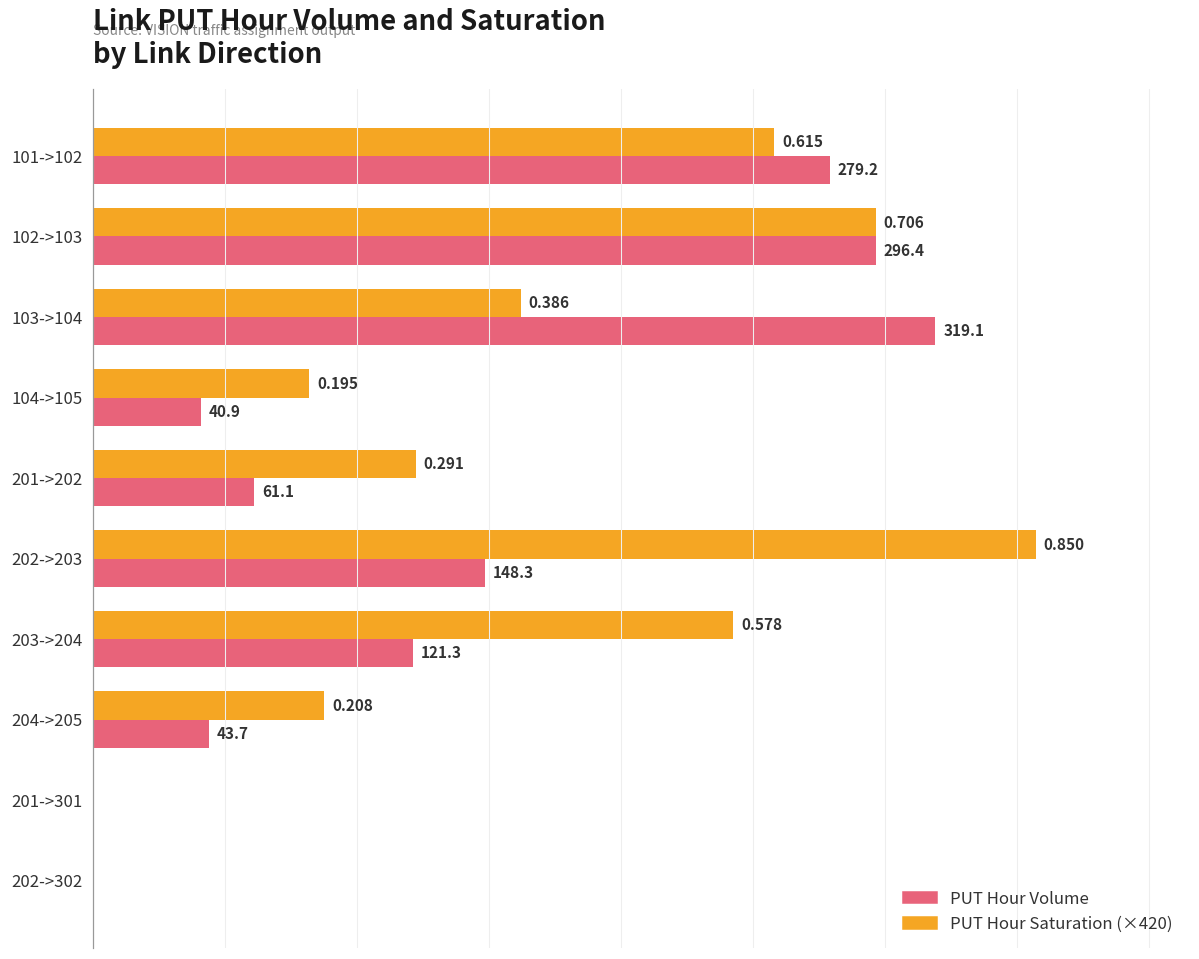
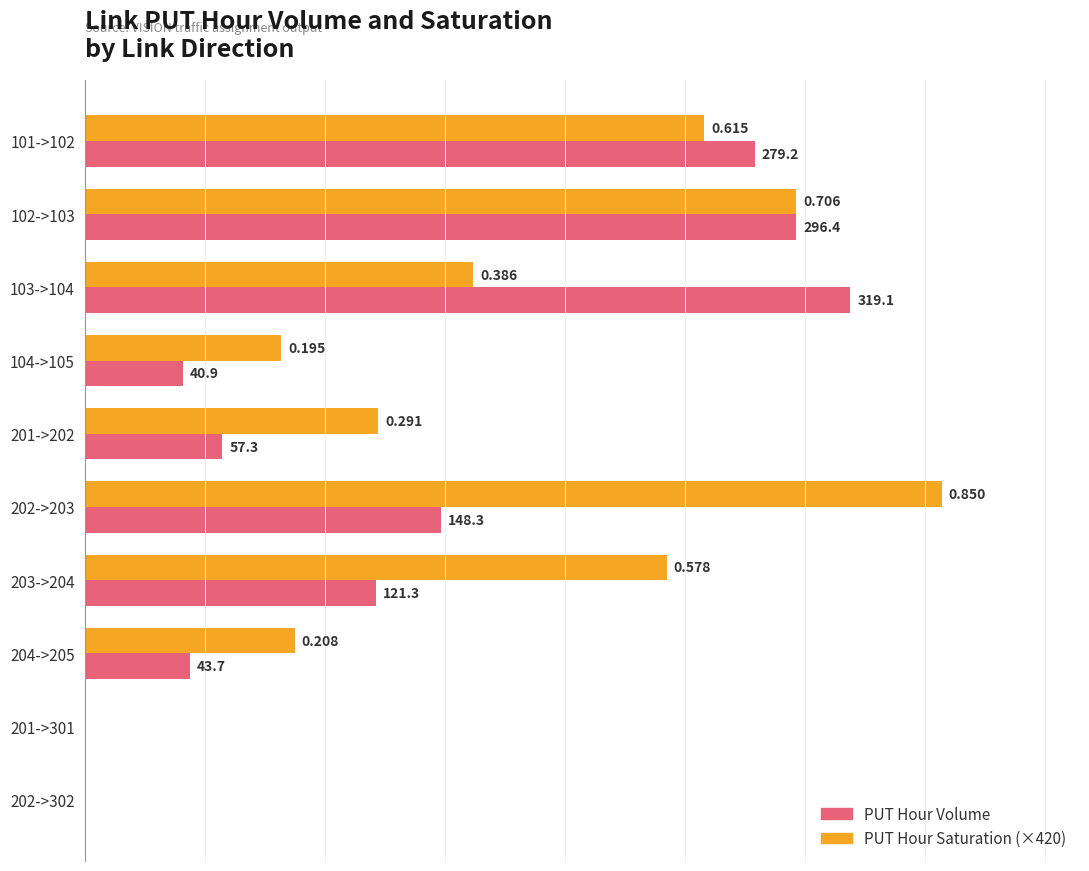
PUT Hour Volume, 201->202: 61.1 -> 57.3
